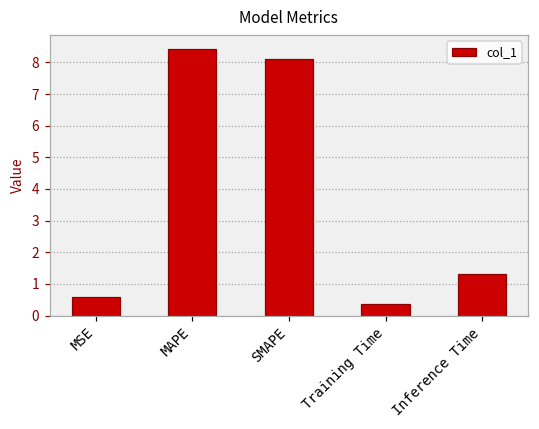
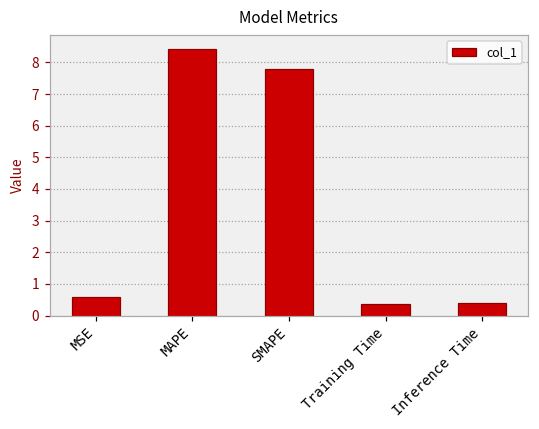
SMAPE: 8.1 -> 7.8
Inference Time: 1.3 -> 0.4
